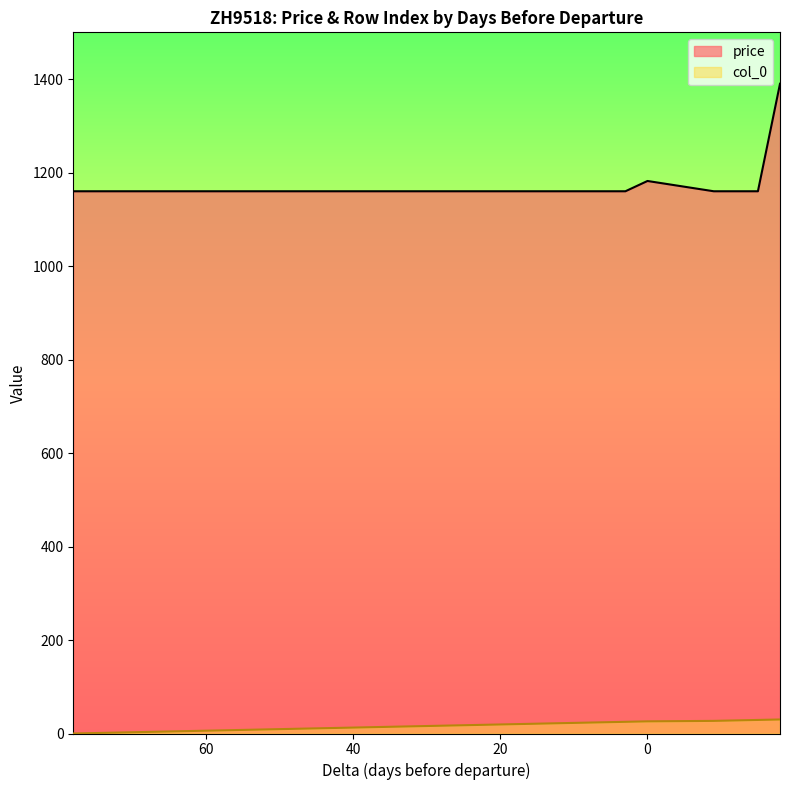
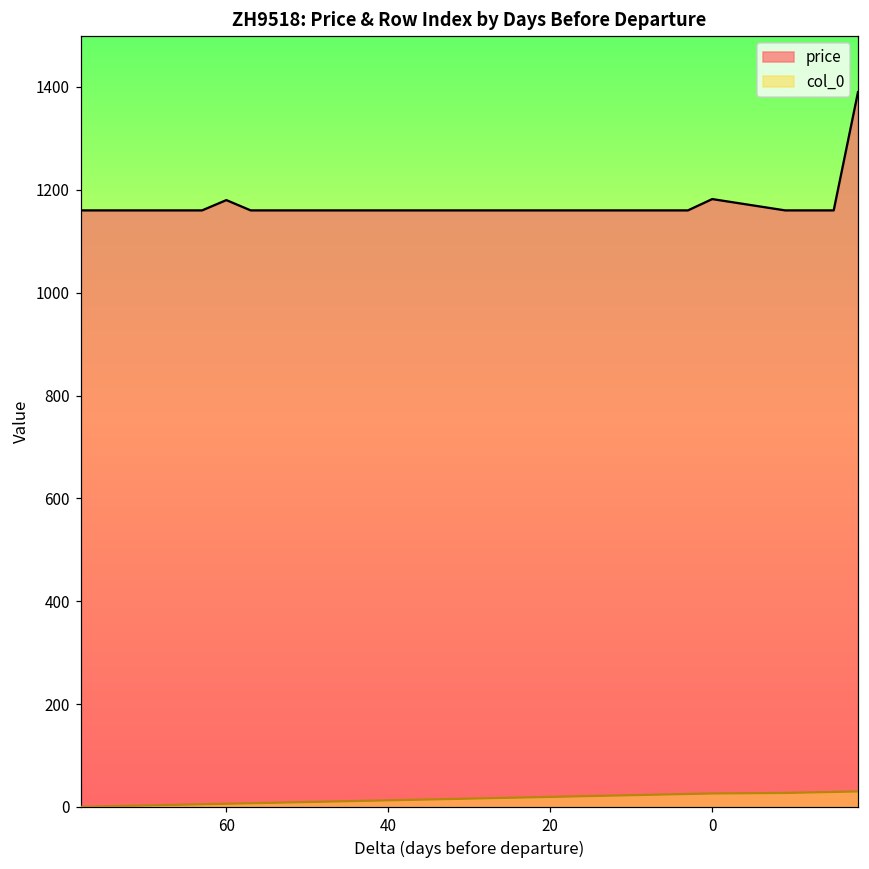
price, 60: 1160 -> 1180
